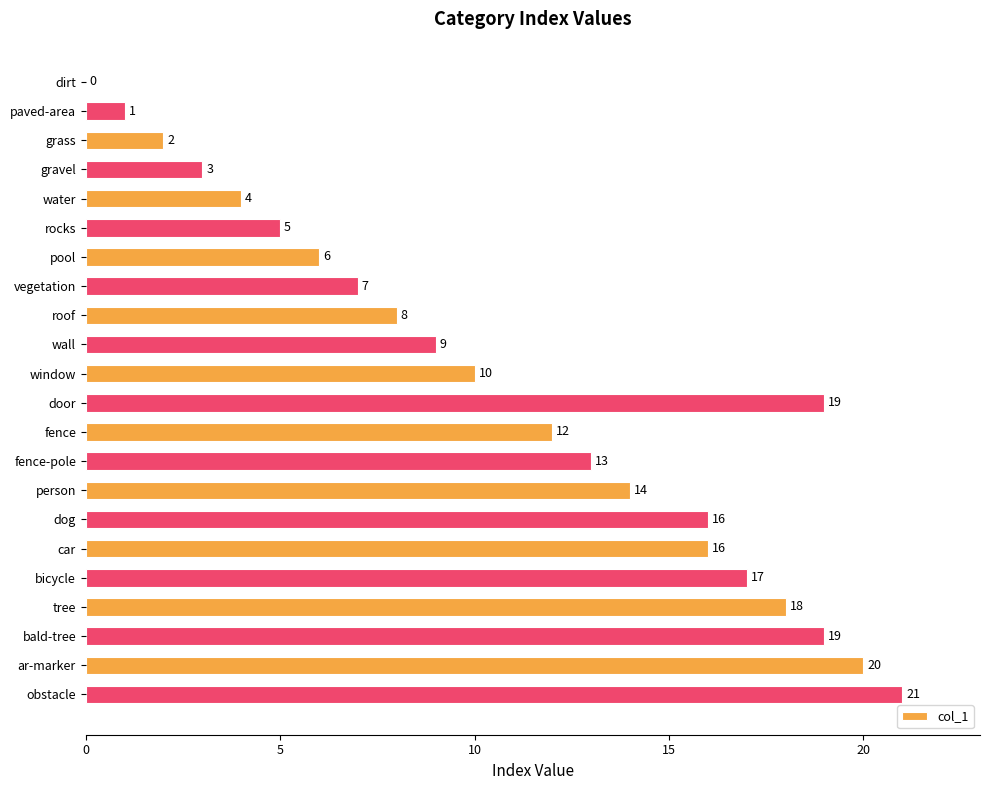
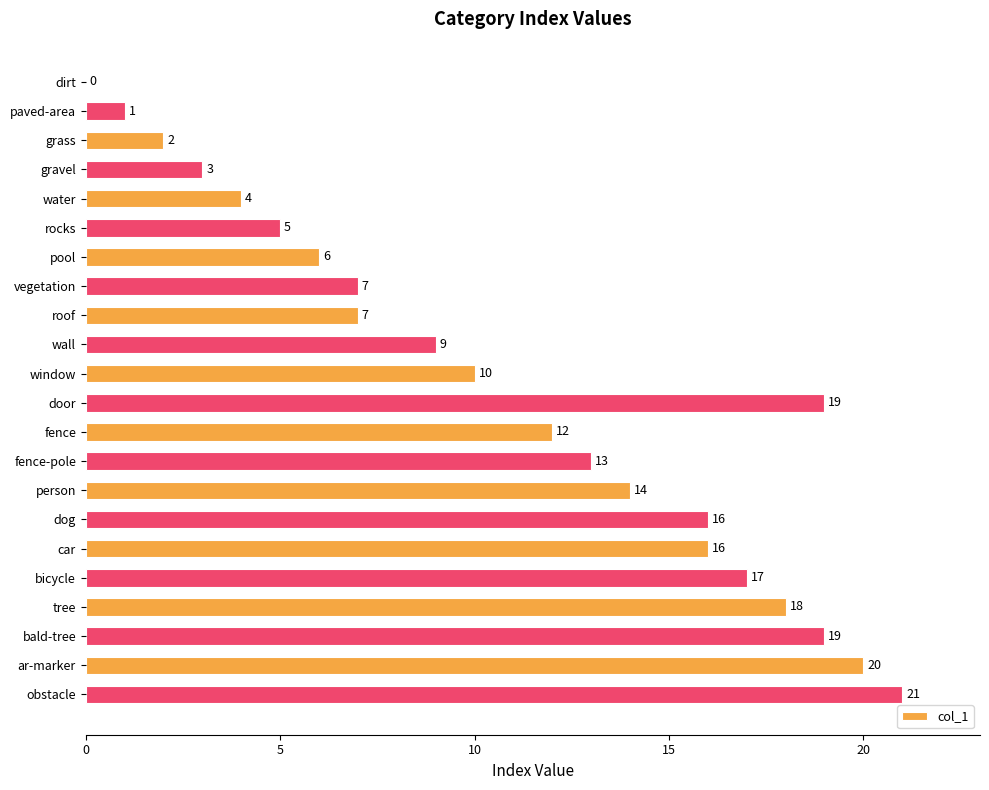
roof: 8 -> 7
